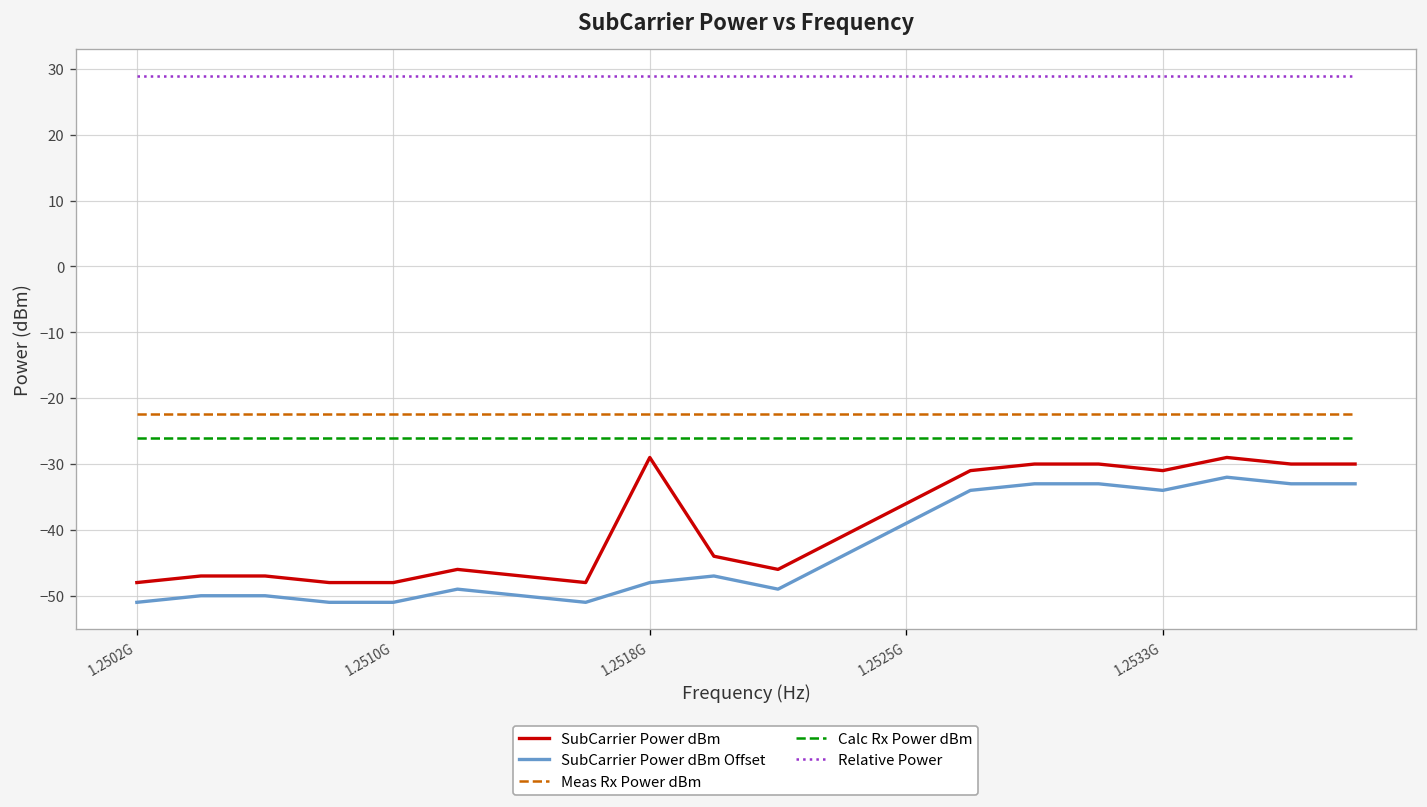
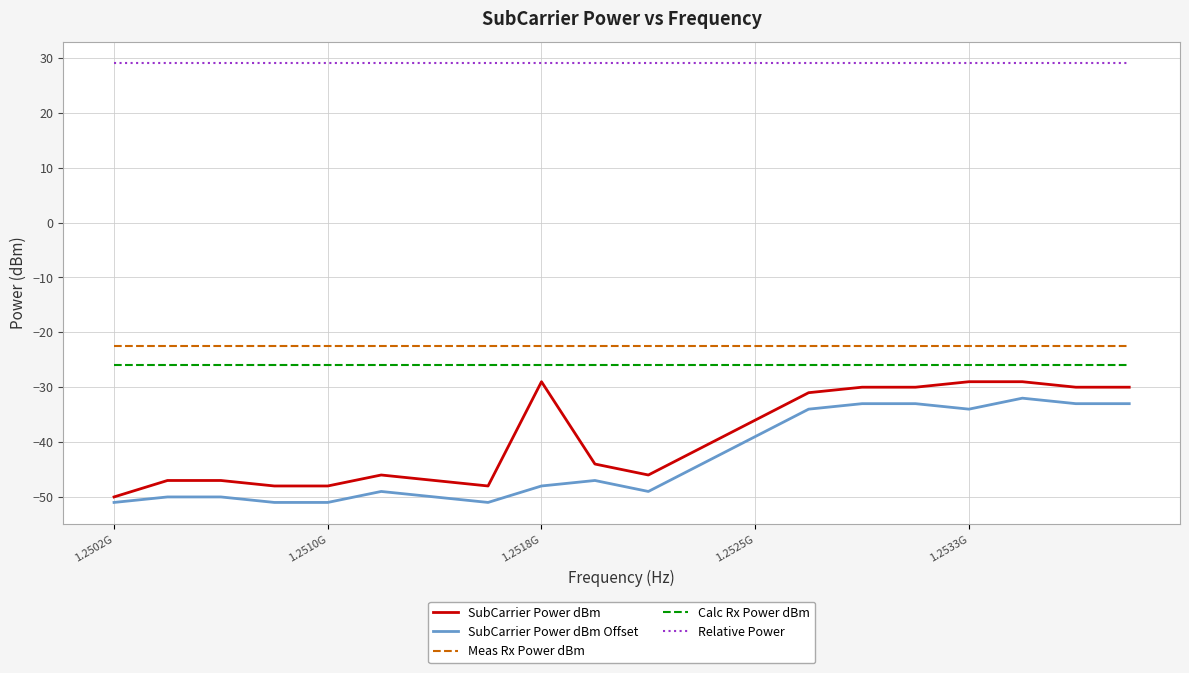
SubCarrier Power dBm, 1.2502G: -48 -> -50
SubCarrier Power dBm, 1.2533G: -31 -> -29
